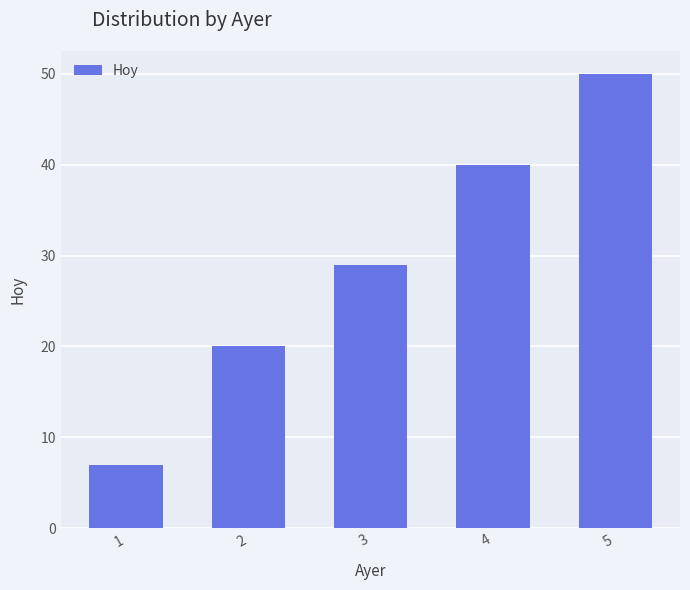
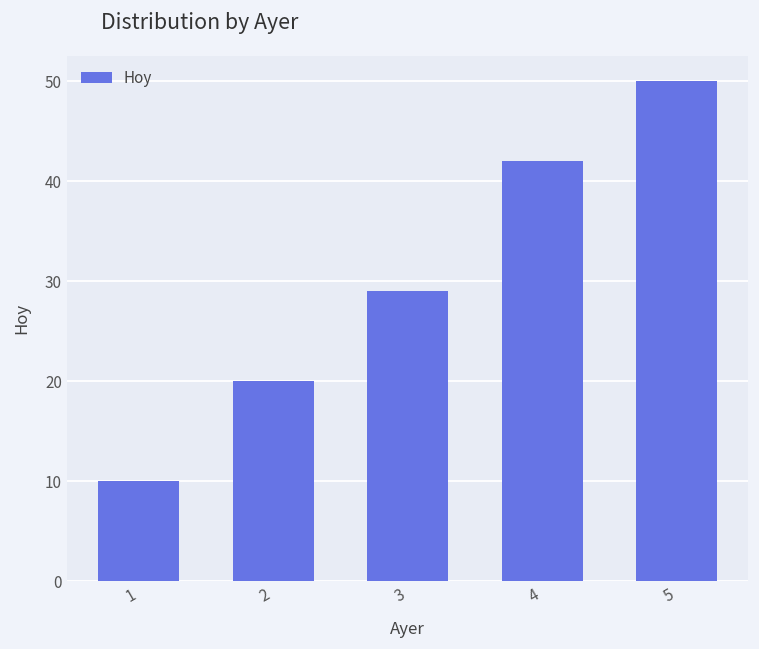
1: 7 -> 10
4: 40 -> 42
